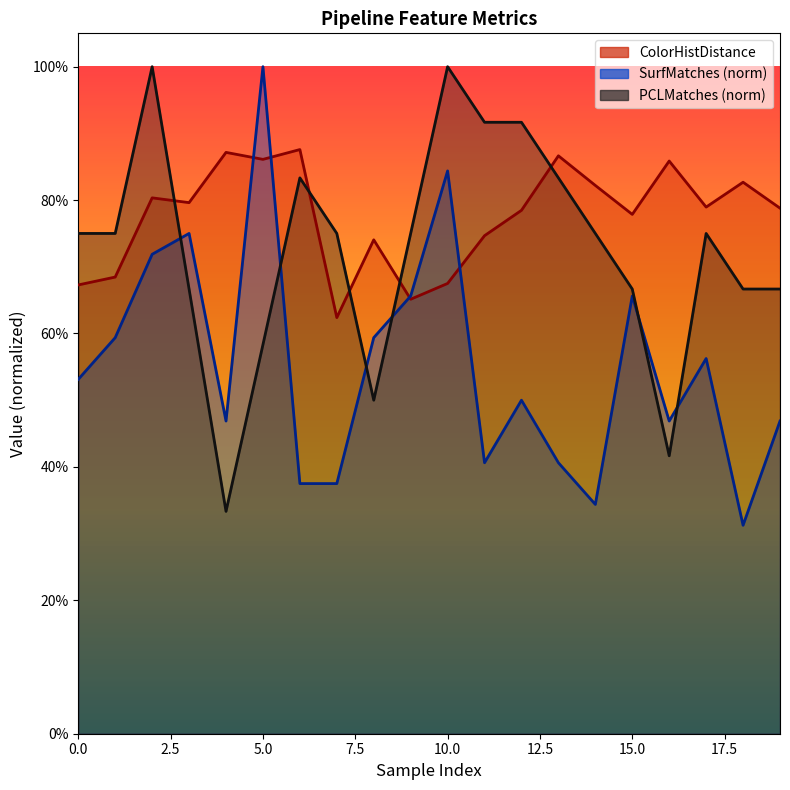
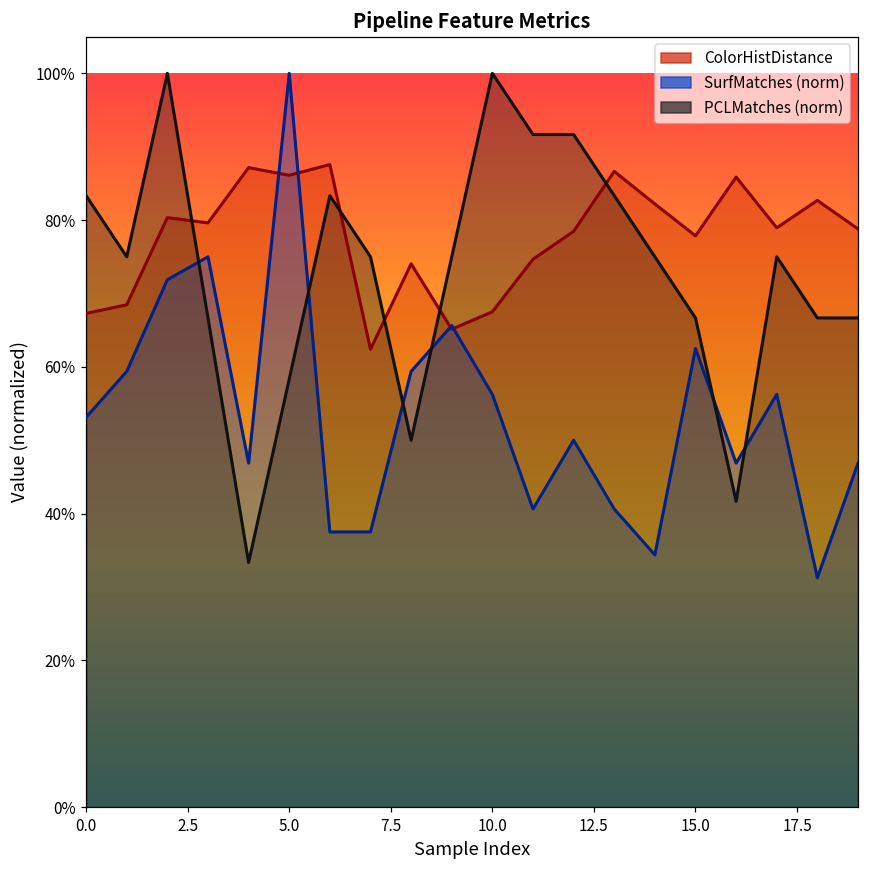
PCLMatches (norm), 0.0: 75% -> 83%
SurfMatches (norm), 10.0: 84% -> 56%
SurfMatches (norm), 15.0: 66% -> 63%
